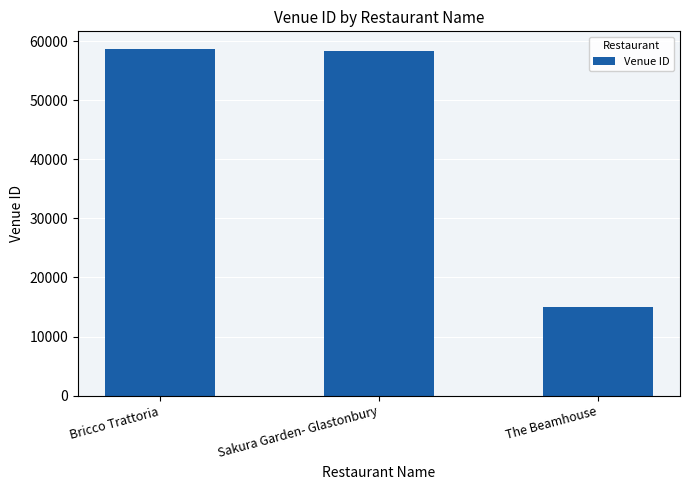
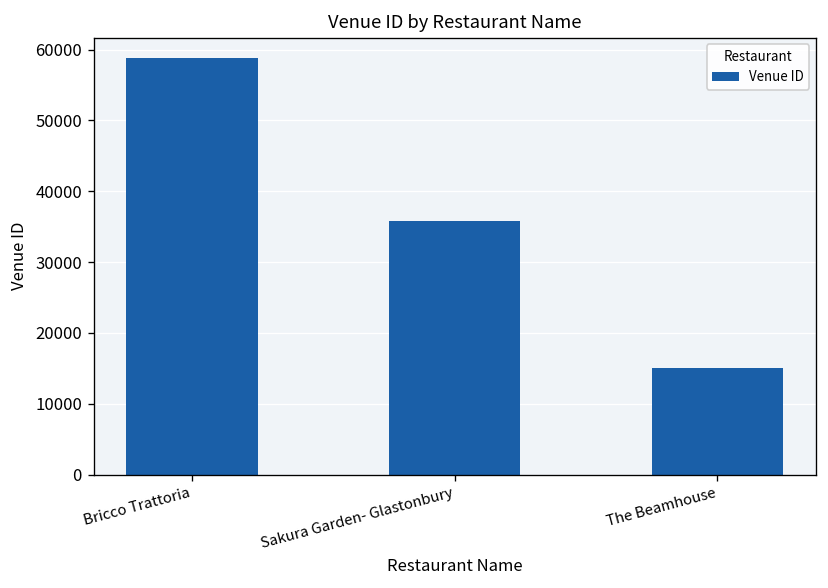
Sakura Garden- Glastonbury: 58000 -> 36000
